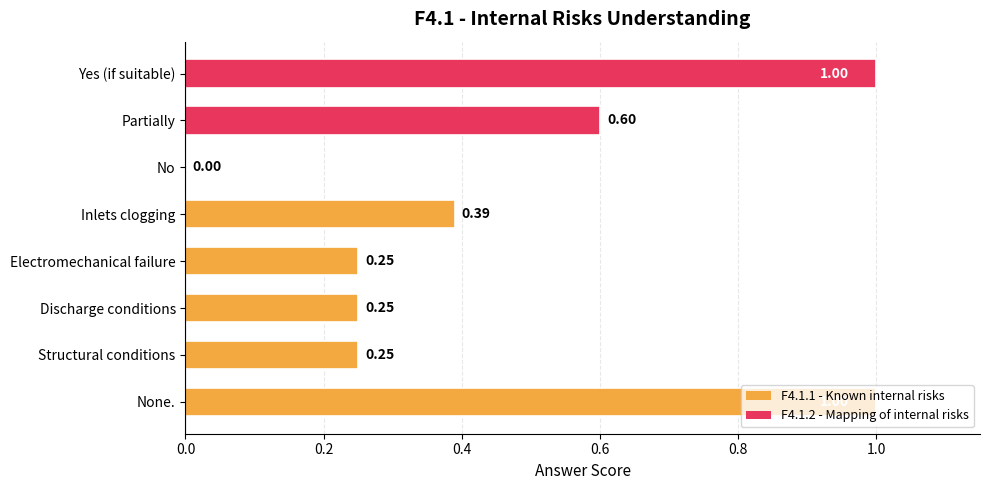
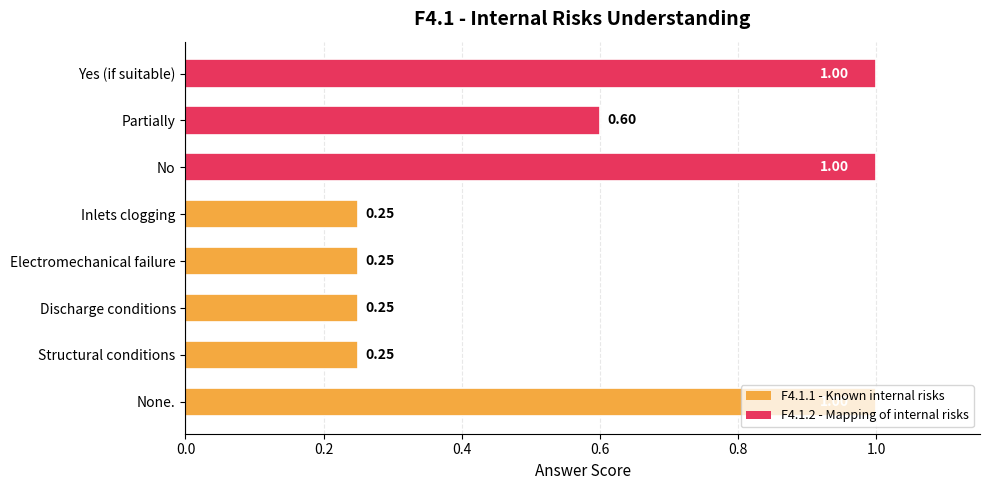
No: 0.00 -> 1.00
Inlets clogging: 0.39 -> 0.25
